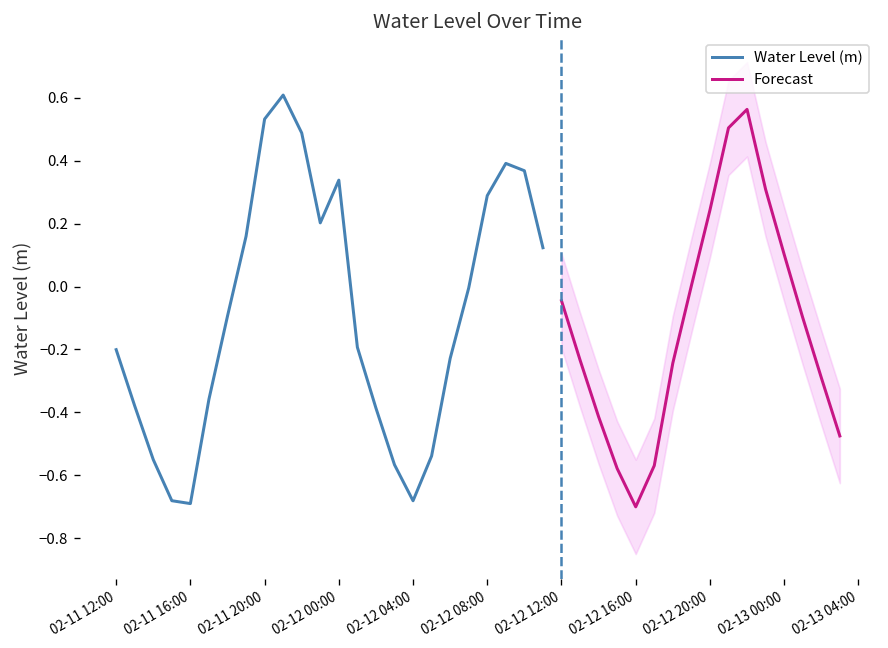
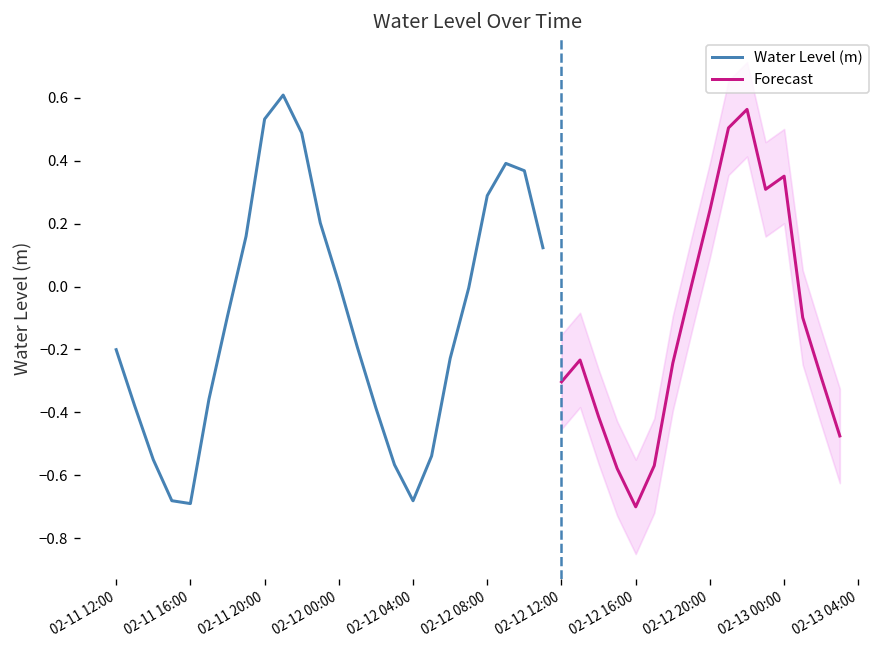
Water Level (m), 02-12 00:00: 0.34 -> 0.01
Forecast, 02-12 12:00: -0.05 -> -0.30
Forecast, 02-13 00:00: 0.10 -> 0.35
